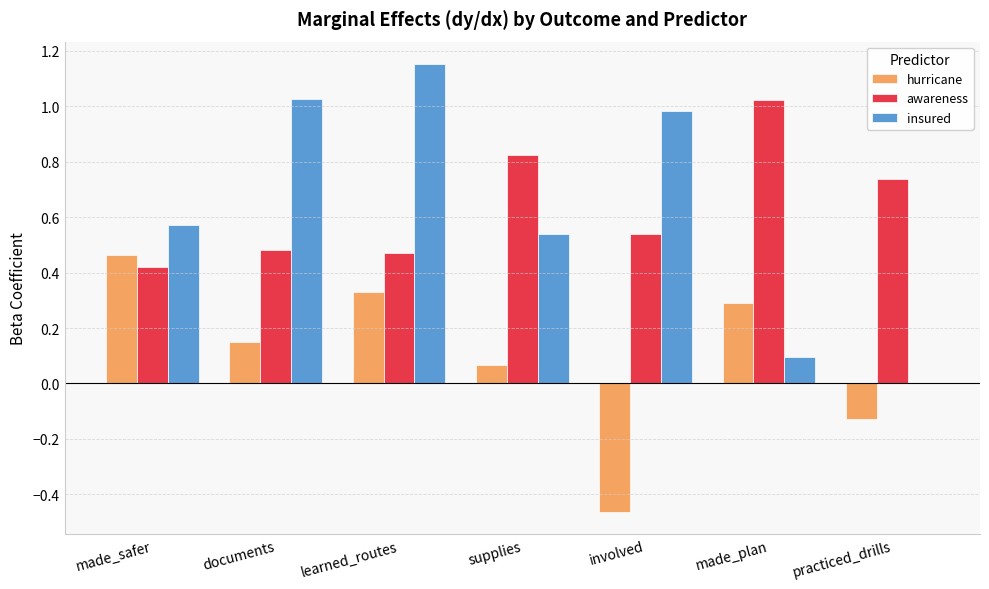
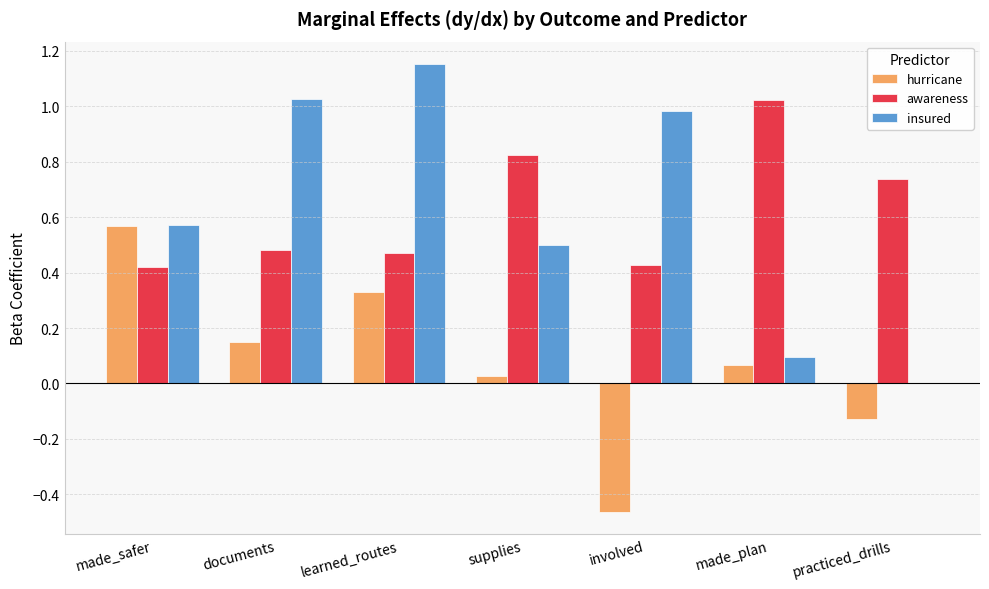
hurricane, made_safer: 0.46 -> 0.57
hurricane, supplies: 0.07 -> 0.03
insured, supplies: 0.54 -> 0.50
awareness, involved: 0.54 -> 0.43
hurricane, made_plan: 0.29 -> 0.07
